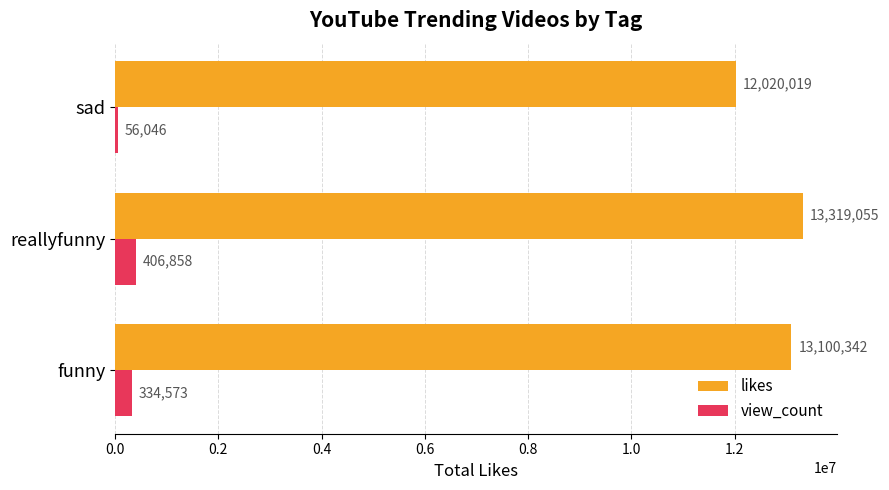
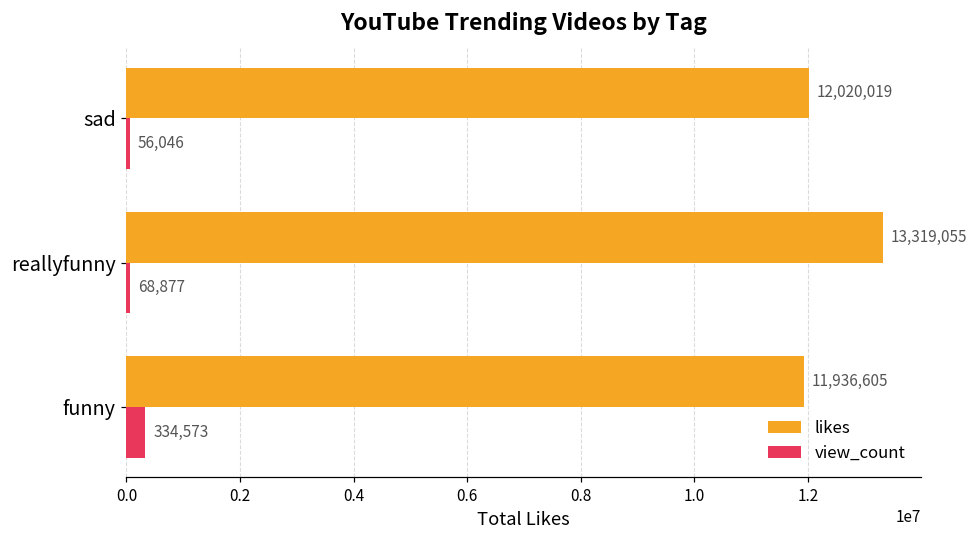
view_count, reallyfunny: 406,858 -> 68,877
likes, funny: 13,100,342 -> 11,936,605
